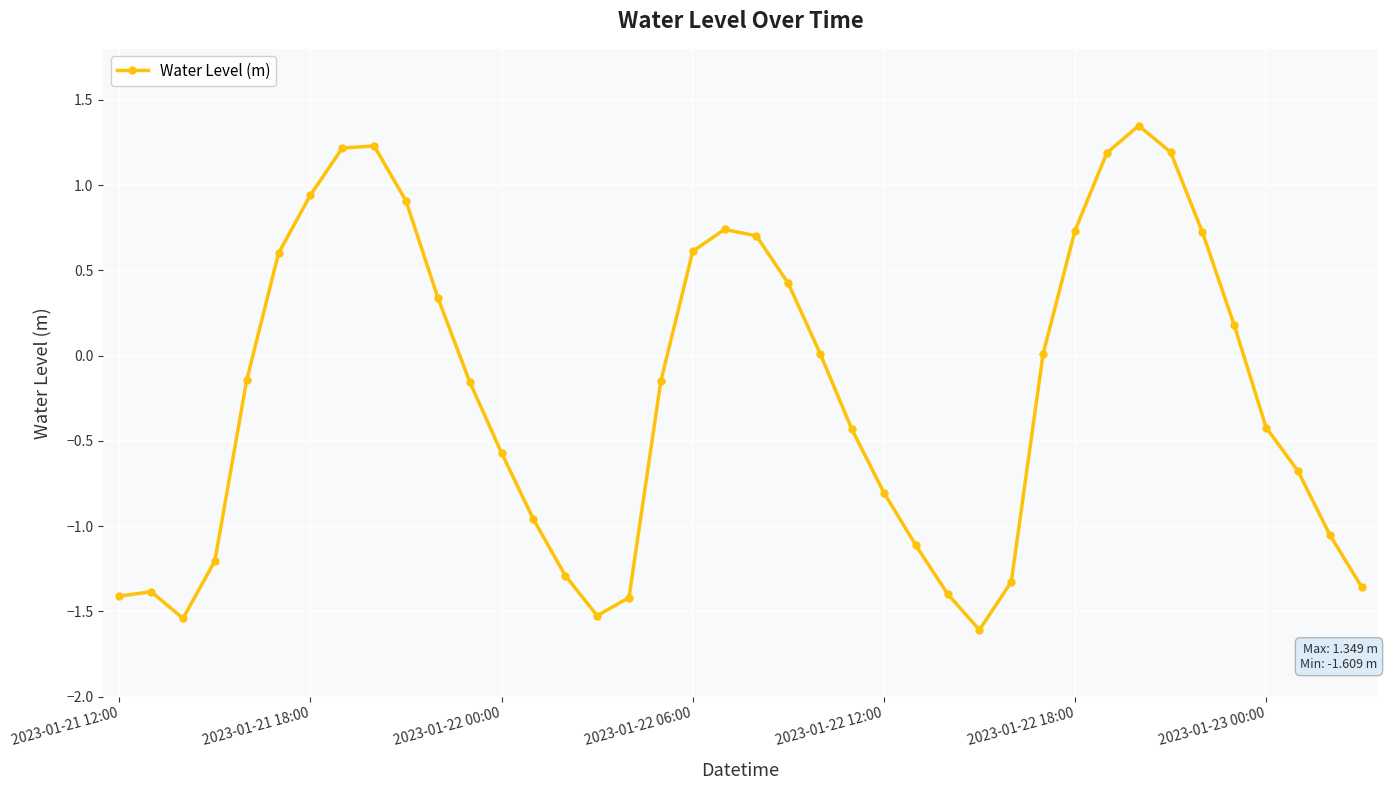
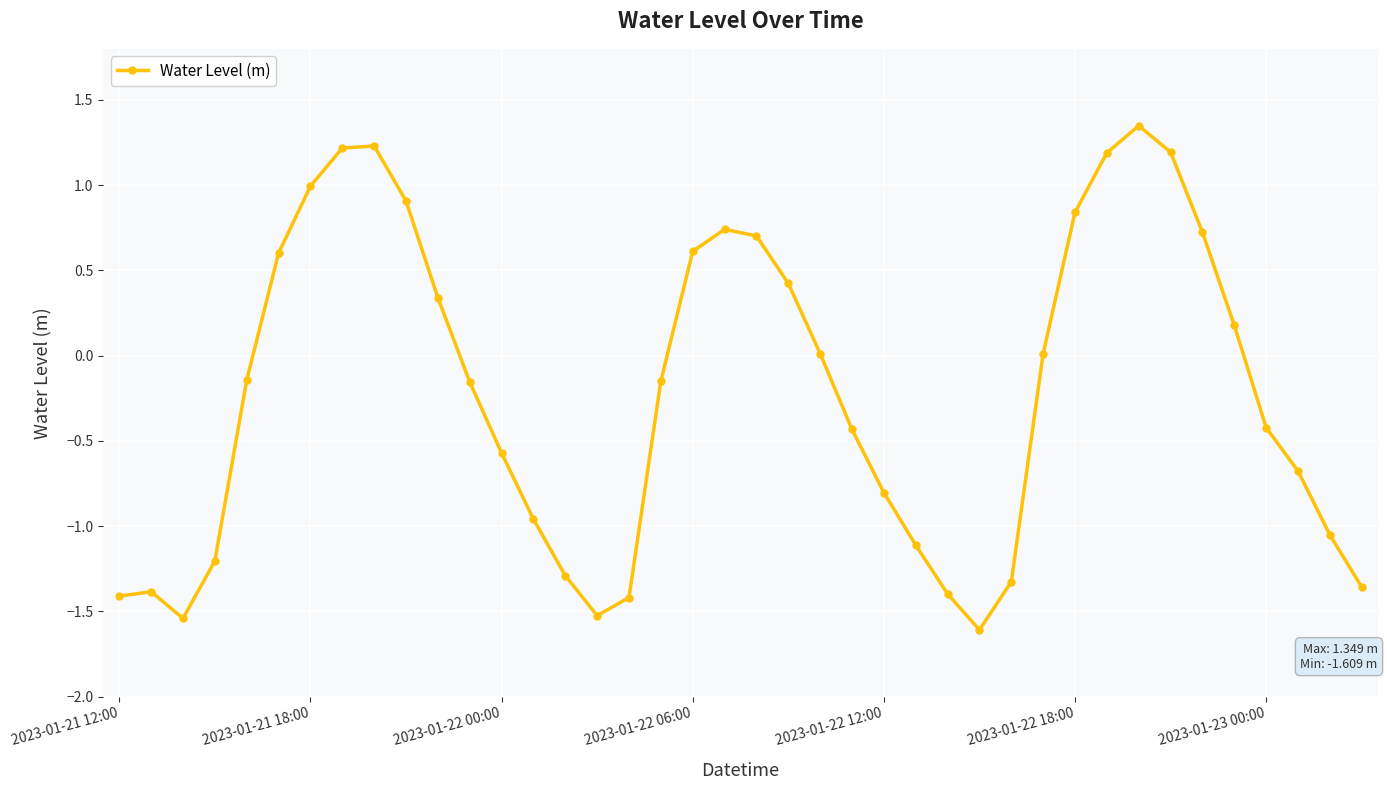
2023-01-21 18:00: 0.94 -> 0.99
2023-01-22 18:00: 0.73 -> 0.84
